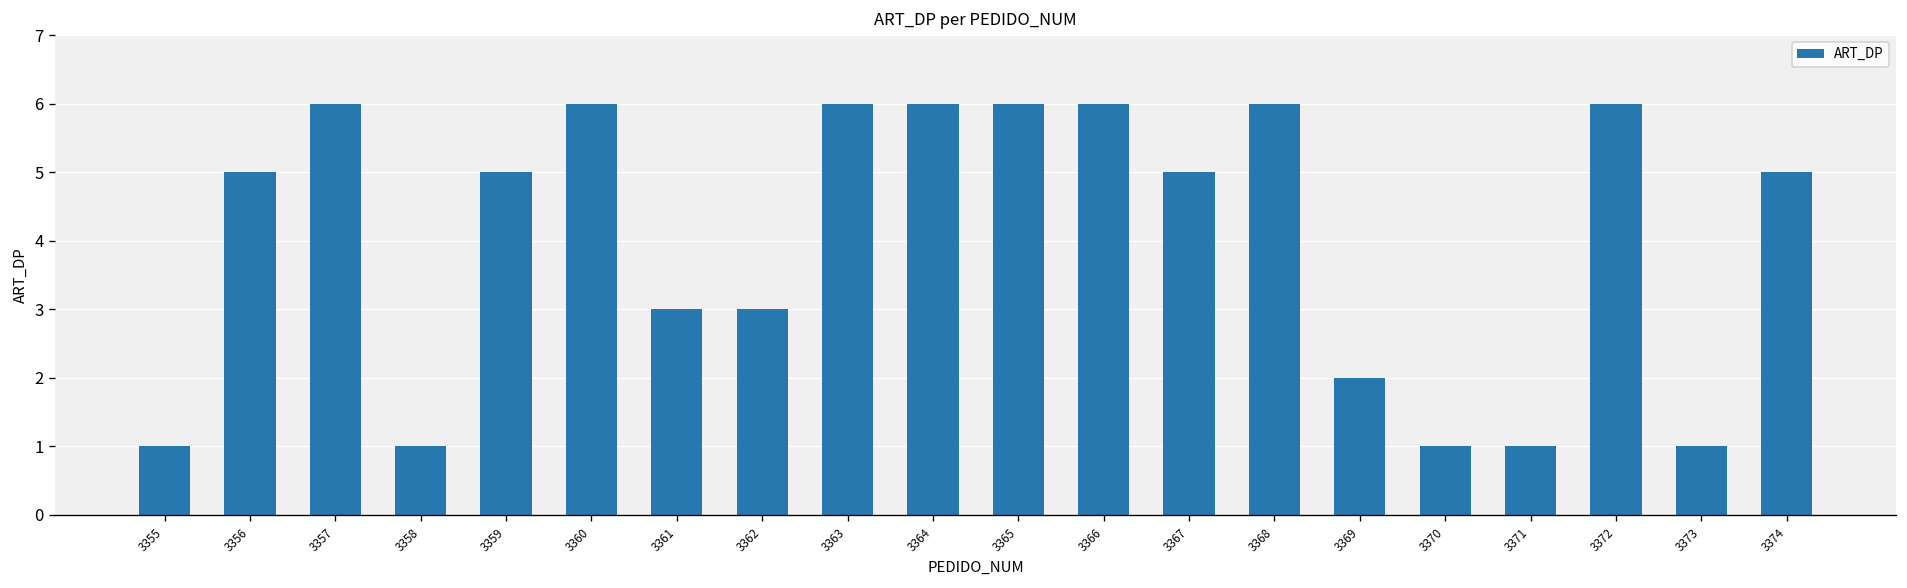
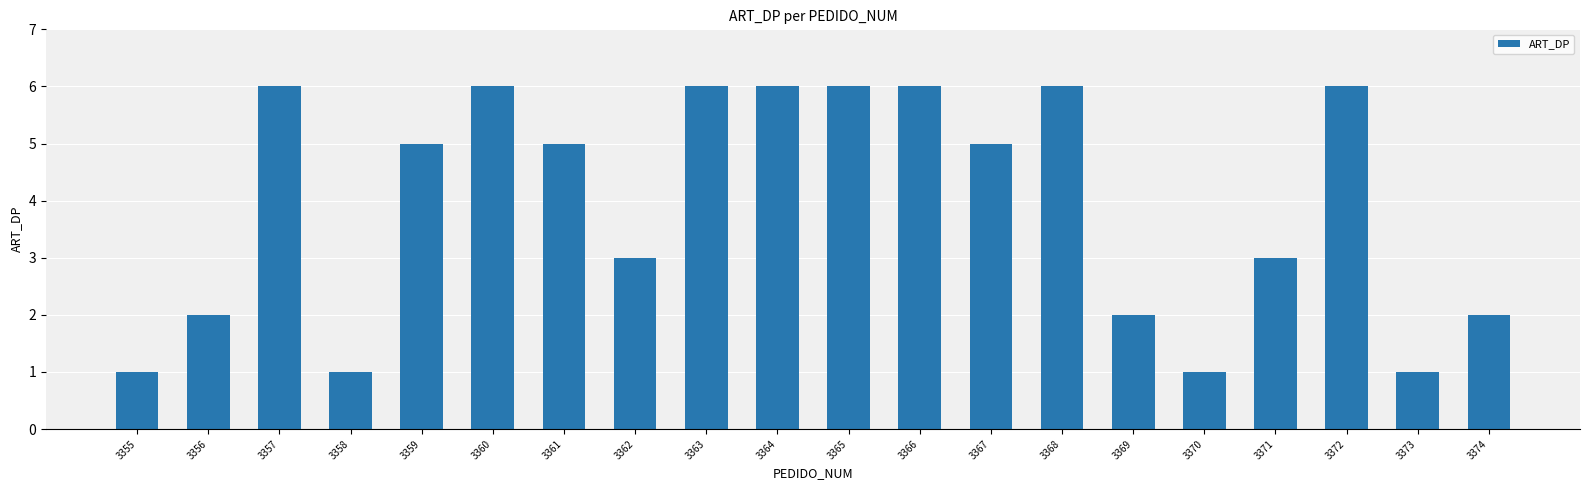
3356: 5 -> 2
3361: 3 -> 5
3371: 1 -> 3
3374: 5 -> 2
